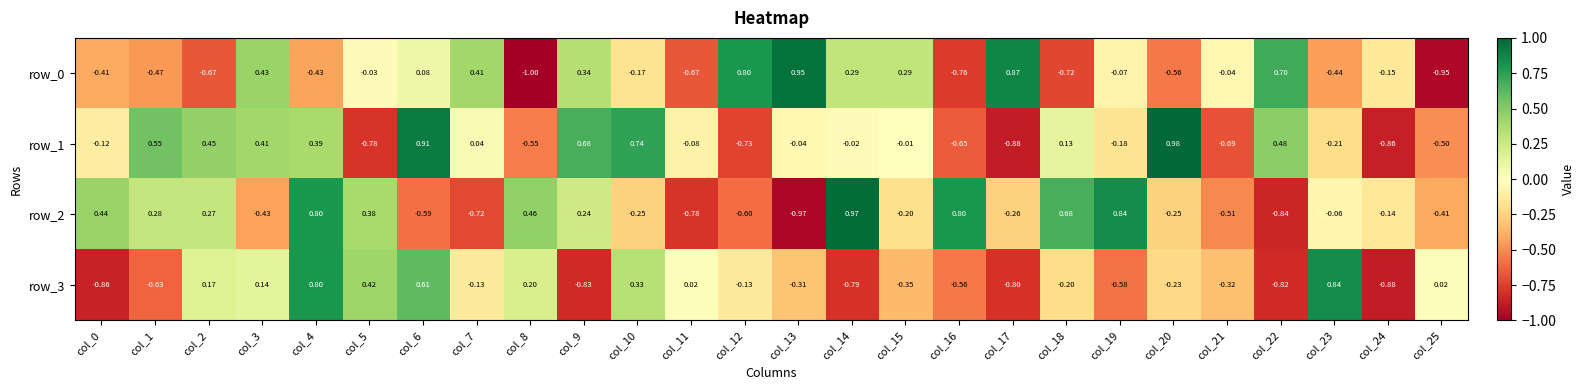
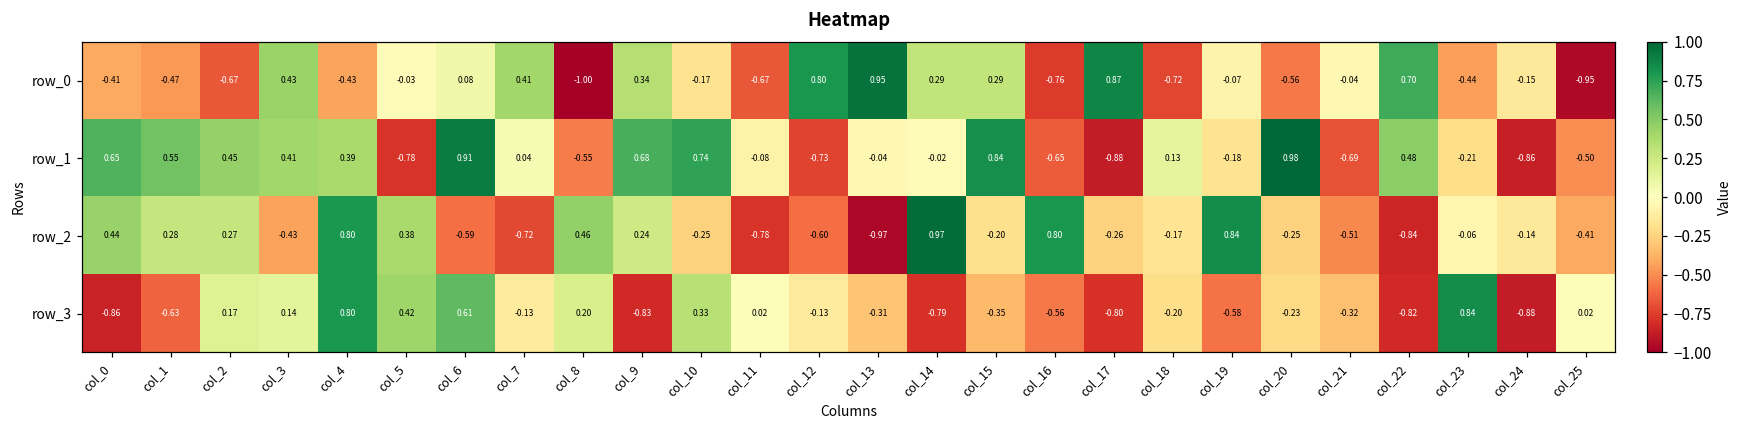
row_1, col_0: -0.12 -> 0.65
row_1, col_15: -0.01 -> 0.84
row_2, col_18: 0.68 -> -0.17
